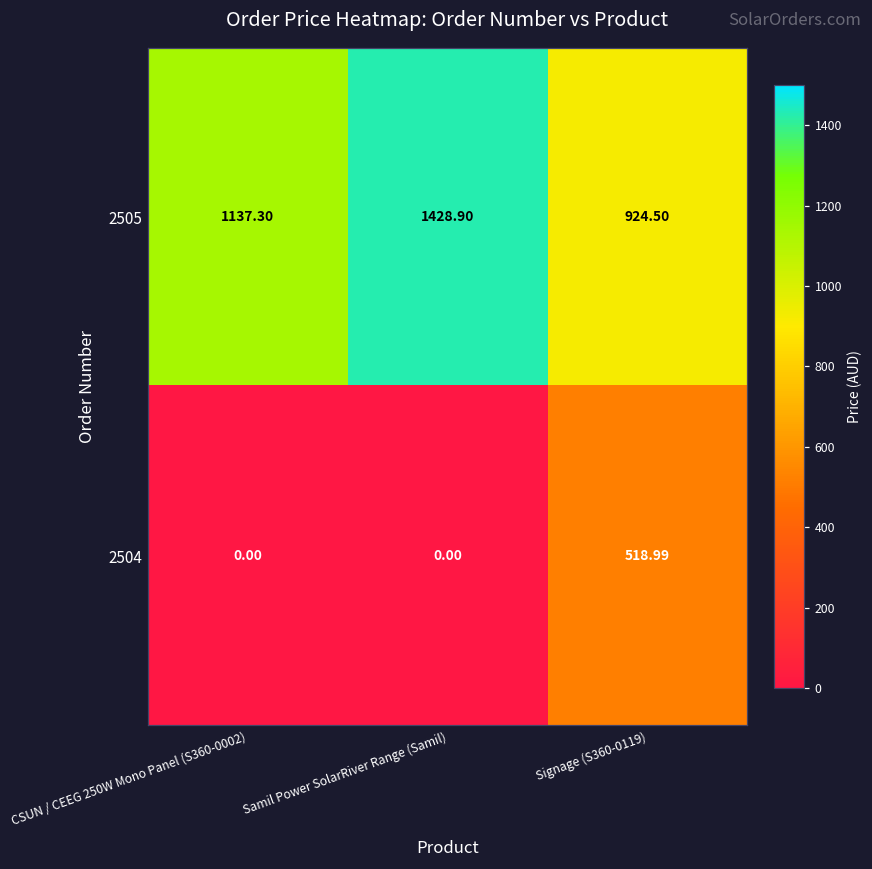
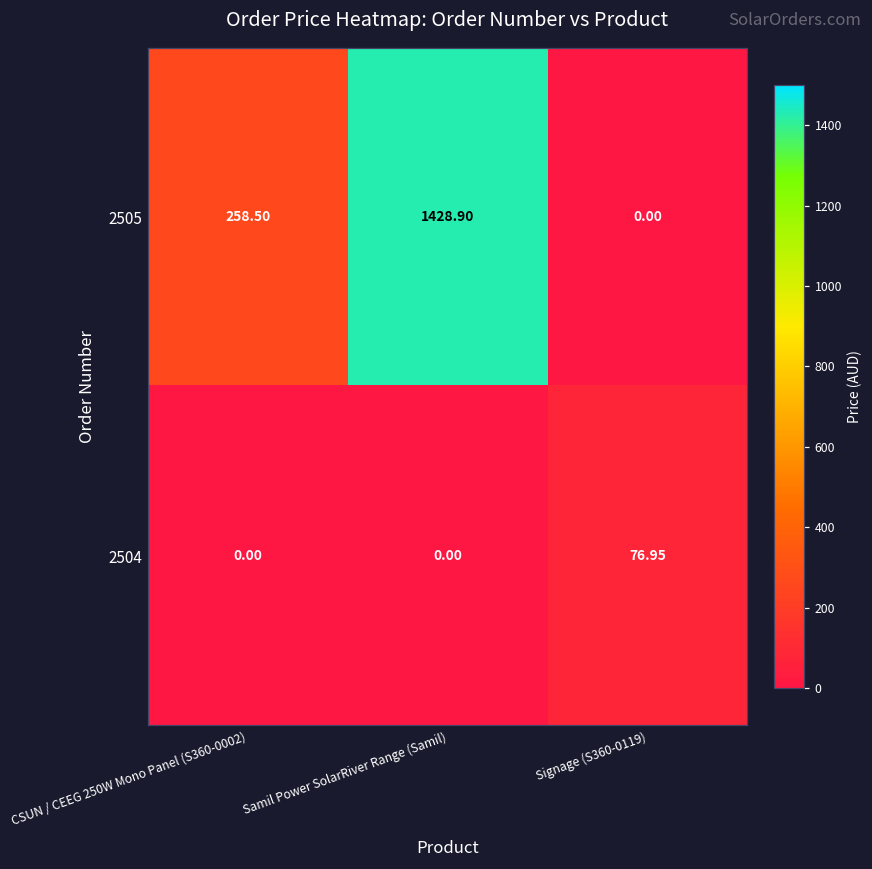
2505, CSUN / CEEG 250W Mono Panel (S360-0002): 1137.30 -> 258.50
2505, Signage (S360-0119): 924.50 -> 0.00
2504, Signage (S360-0119): 518.99 -> 76.95
